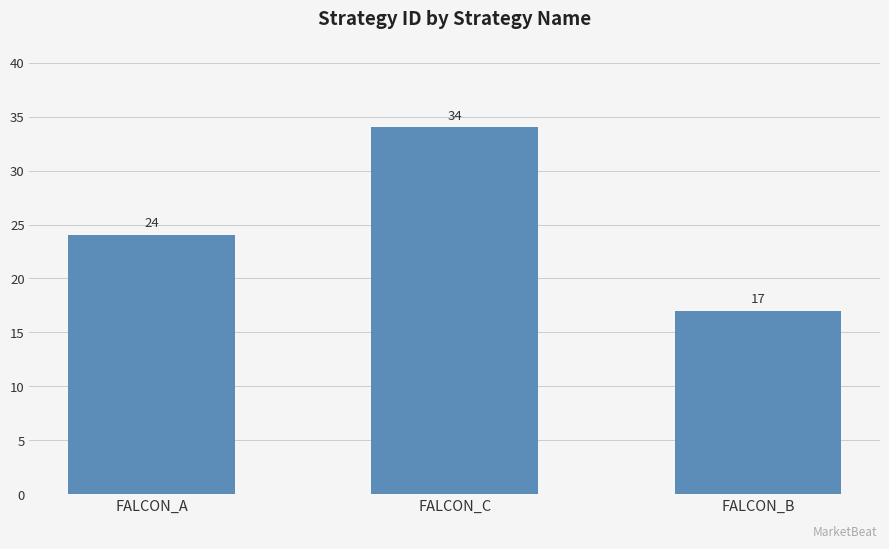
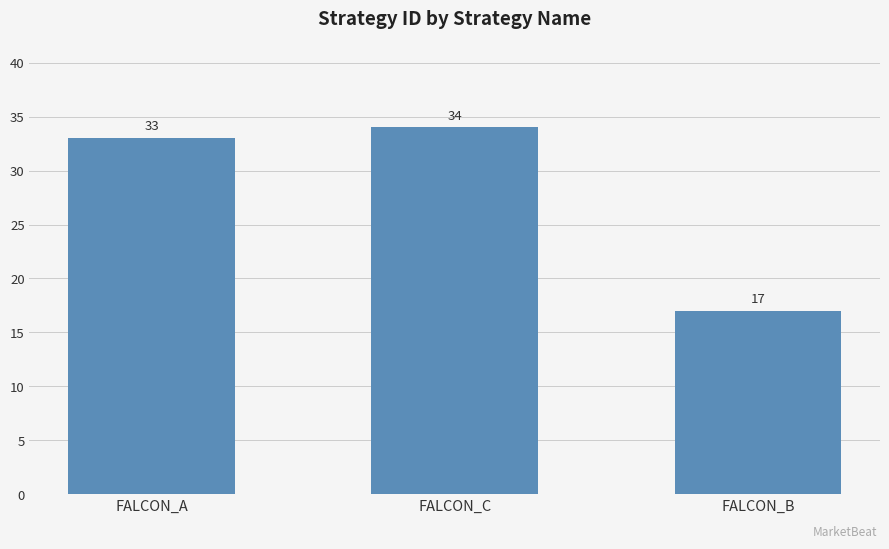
FALCON_A: 24 -> 33
